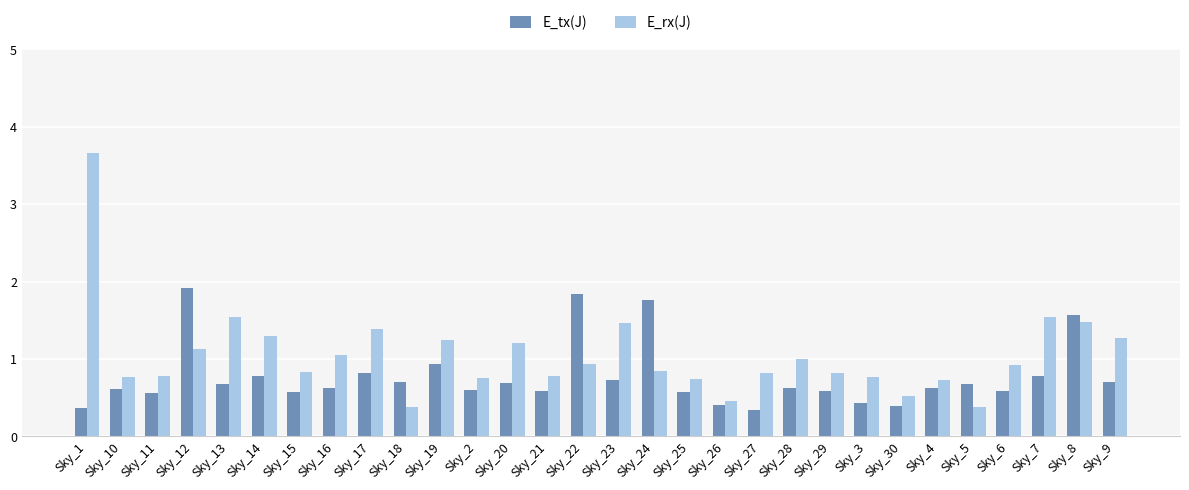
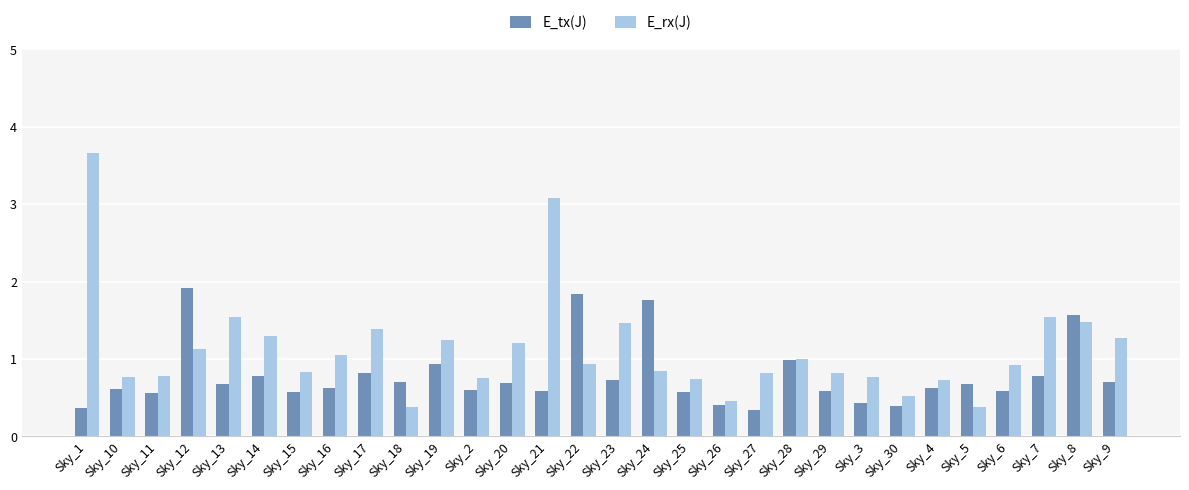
E_rx(J), Sky_21: 0.8 -> 3.1
E_tx(J), Sky_28: 0.6 -> 1.0
